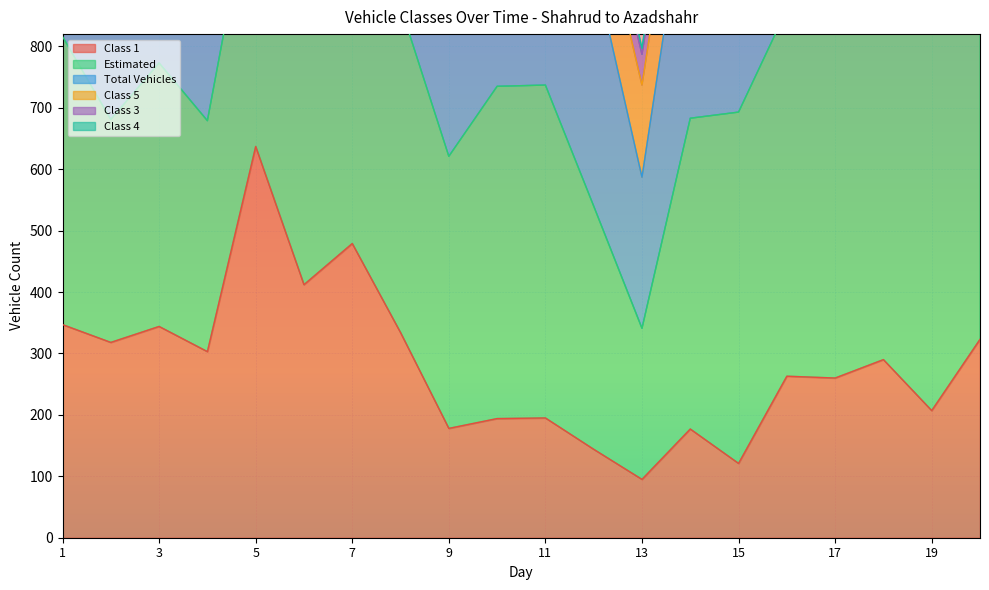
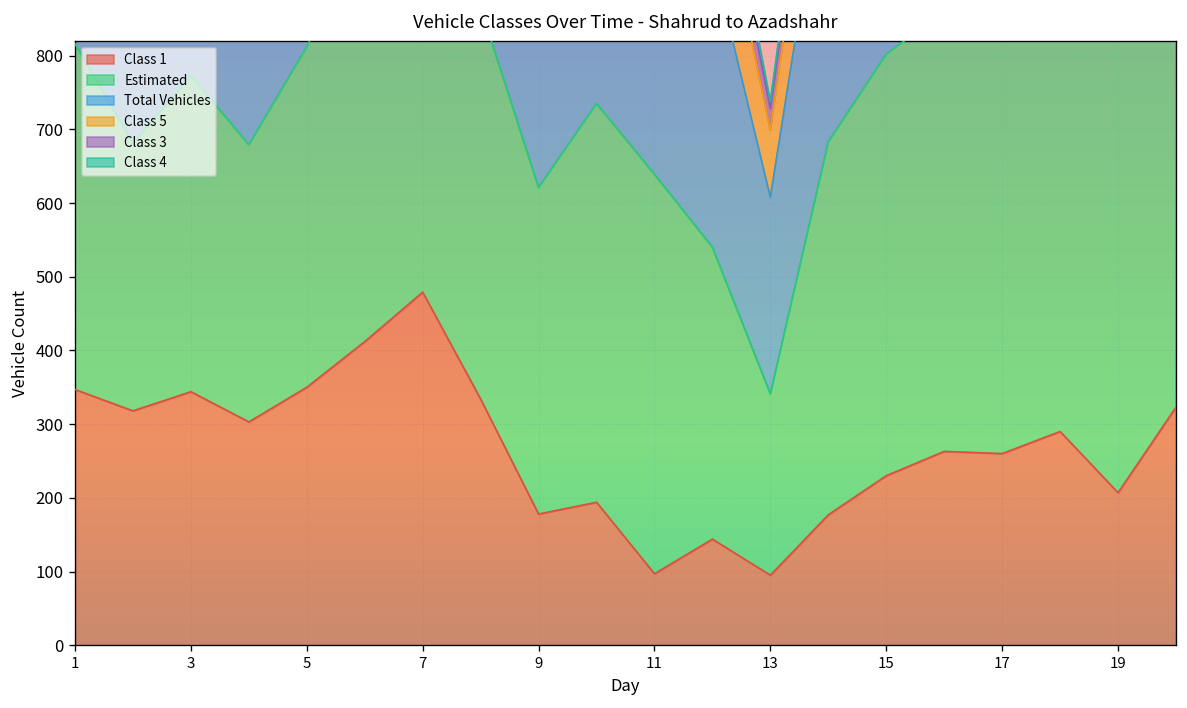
Class 1, 5: 640 -> 350
Class 1, 11: 200 -> 100
Total Vehicles, 13: 250 -> 270
Class 5, 13: 150 -> 90
Class 3, 13: 50 -> 30
Class 1, 15: 120 -> 230
